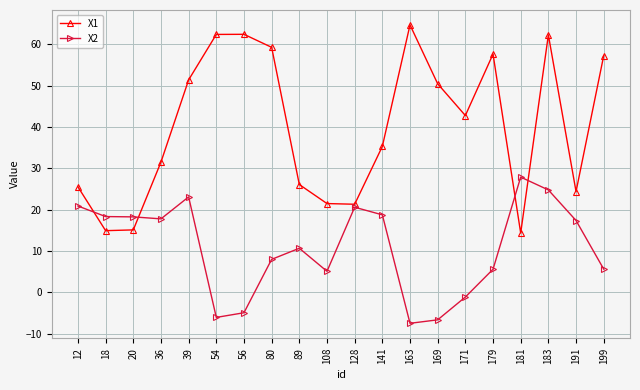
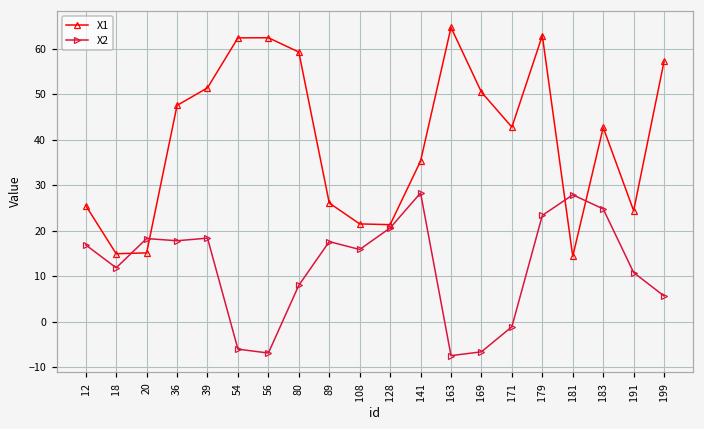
X2, 12: 21 -> 17
X2, 18: 18 -> 12
X1, 36: 31 -> 48
X2, 39: 23 -> 18
X2, 56: -5 -> -7
X2, 89: 11 -> 18
X2, 108: 5 -> 16
X2, 141: 19 -> 28
X1, 179: 58 -> 63
X2, 179: 6 -> 23
X1, 183: 62 -> 43
X2, 191: 17 -> 11
